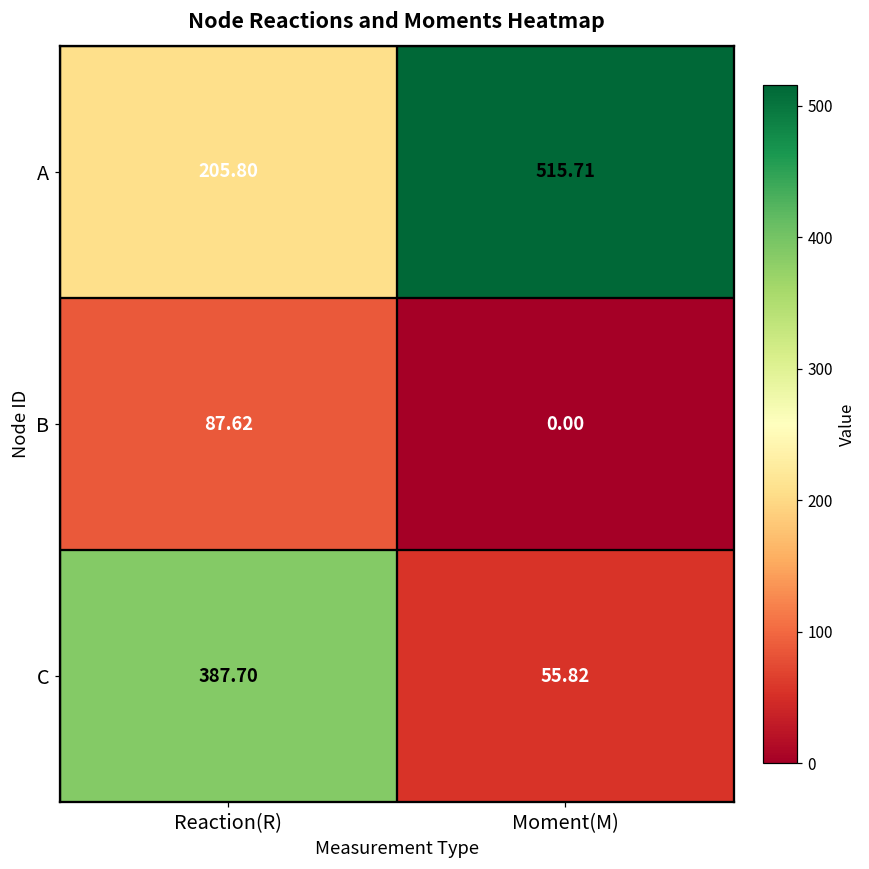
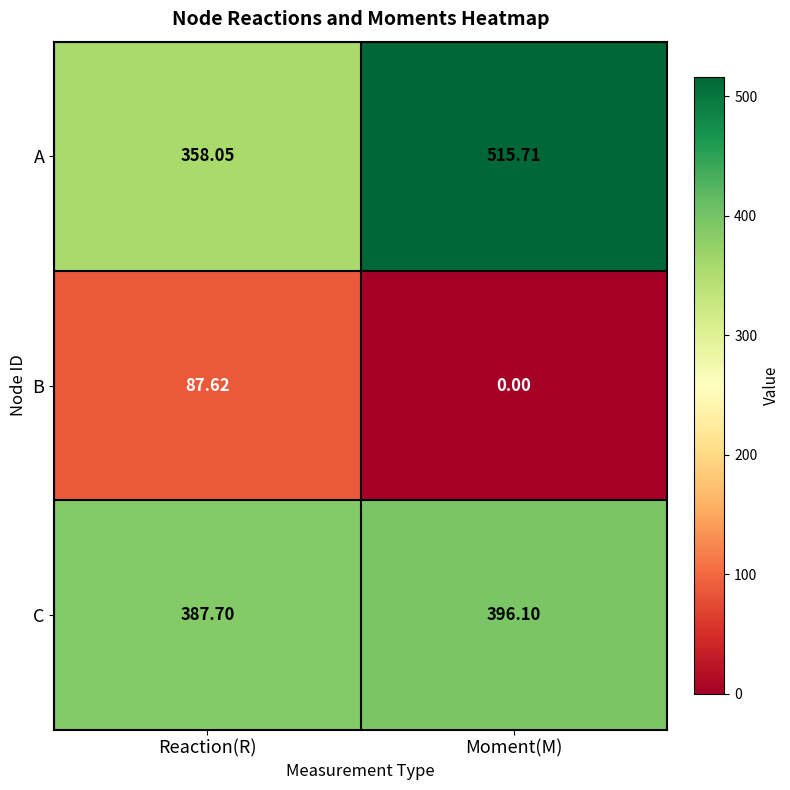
A, Reaction(R): 205.80 -> 358.05
C, Moment(M): 55.82 -> 396.10
